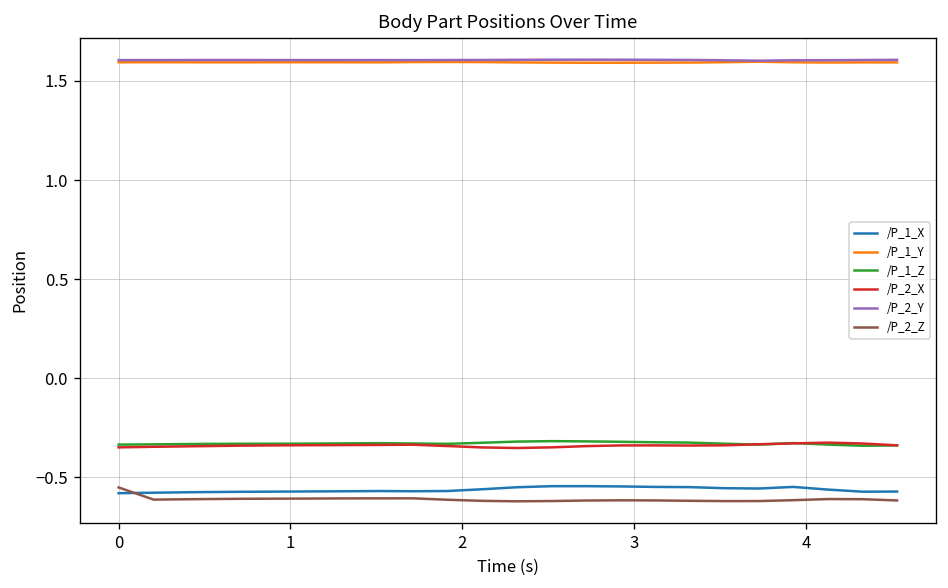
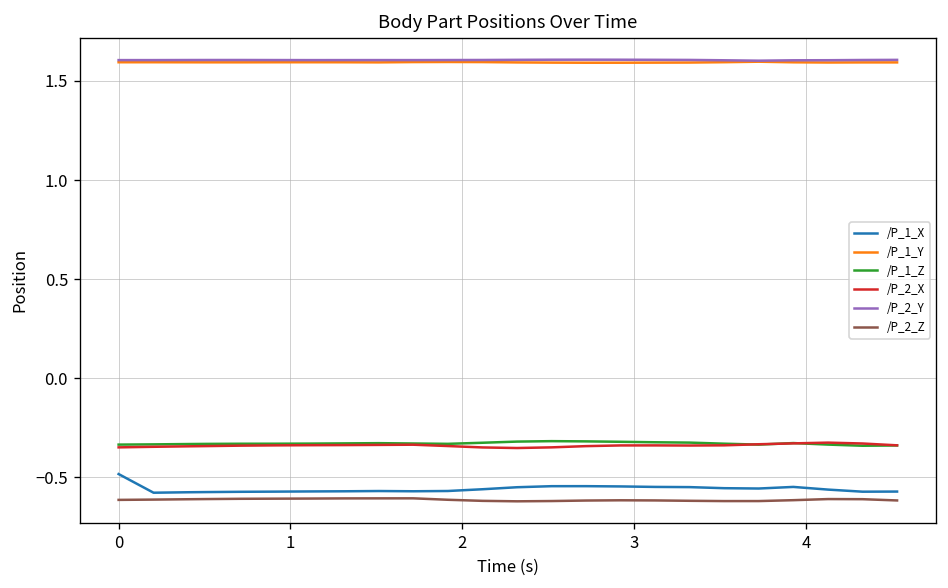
/P_1_X, 0: -0.58 -> -0.48
/P_2_Z, 0: -0.55 -> -0.61
